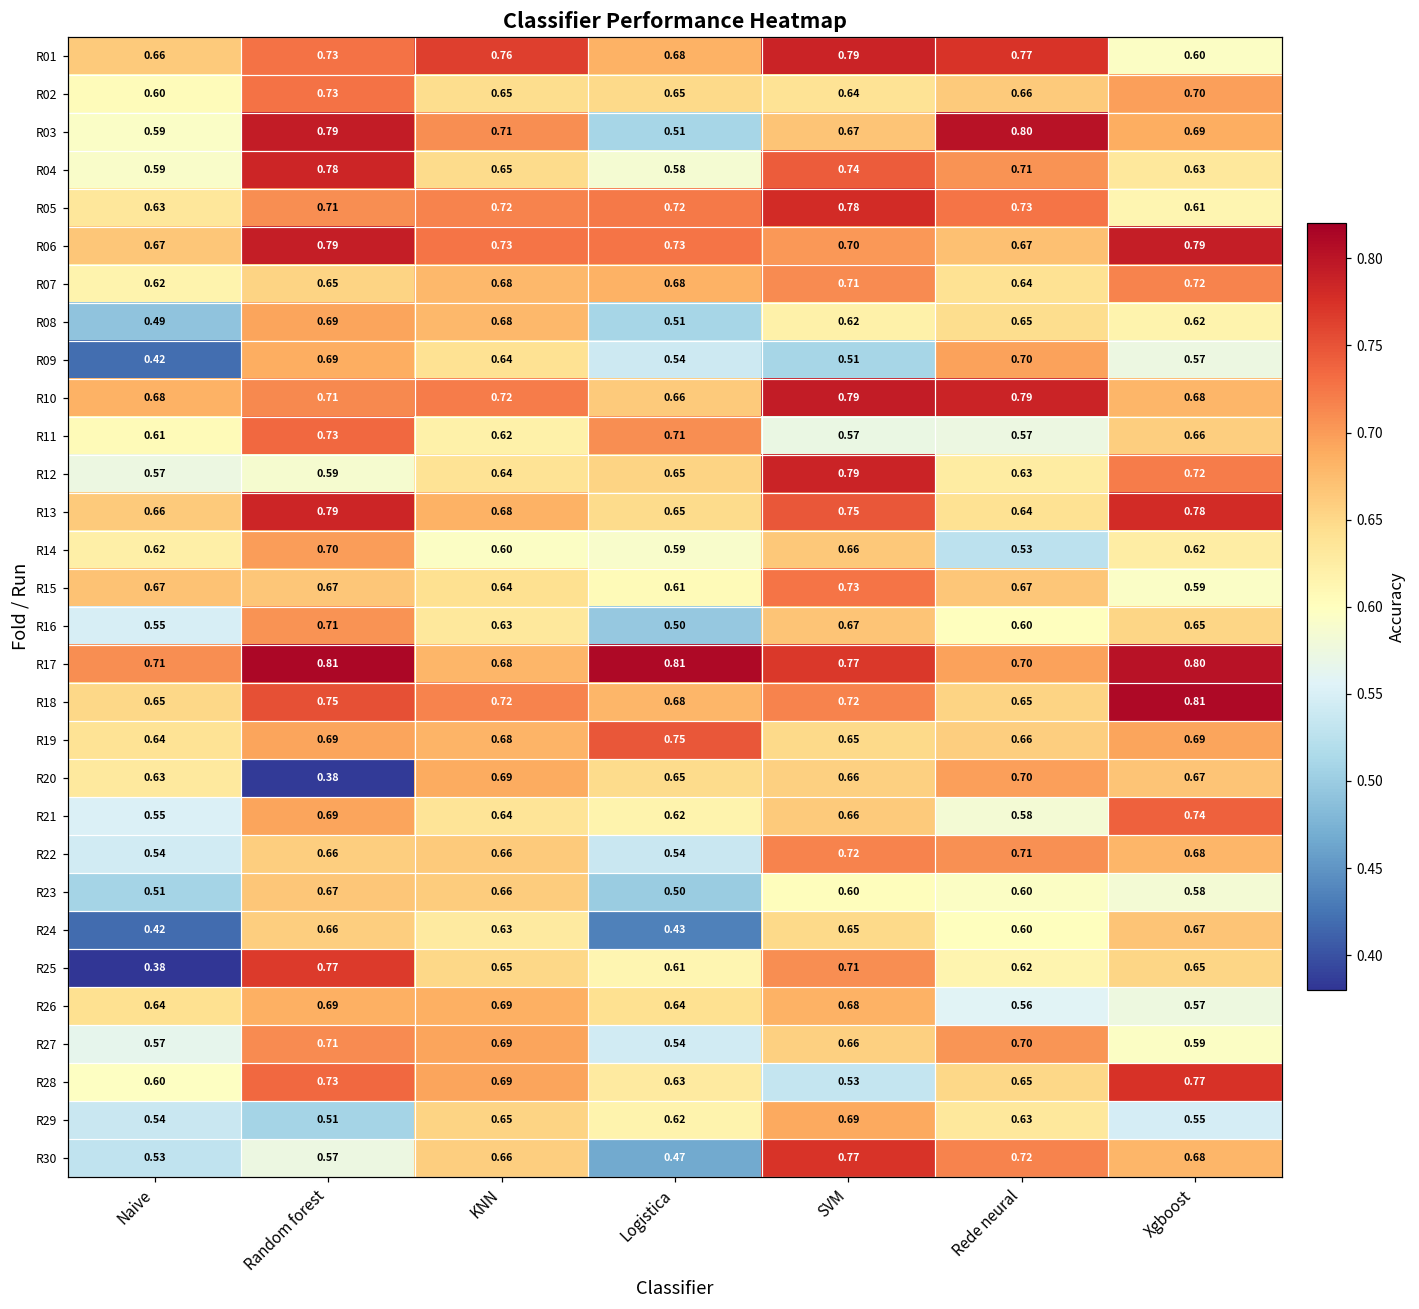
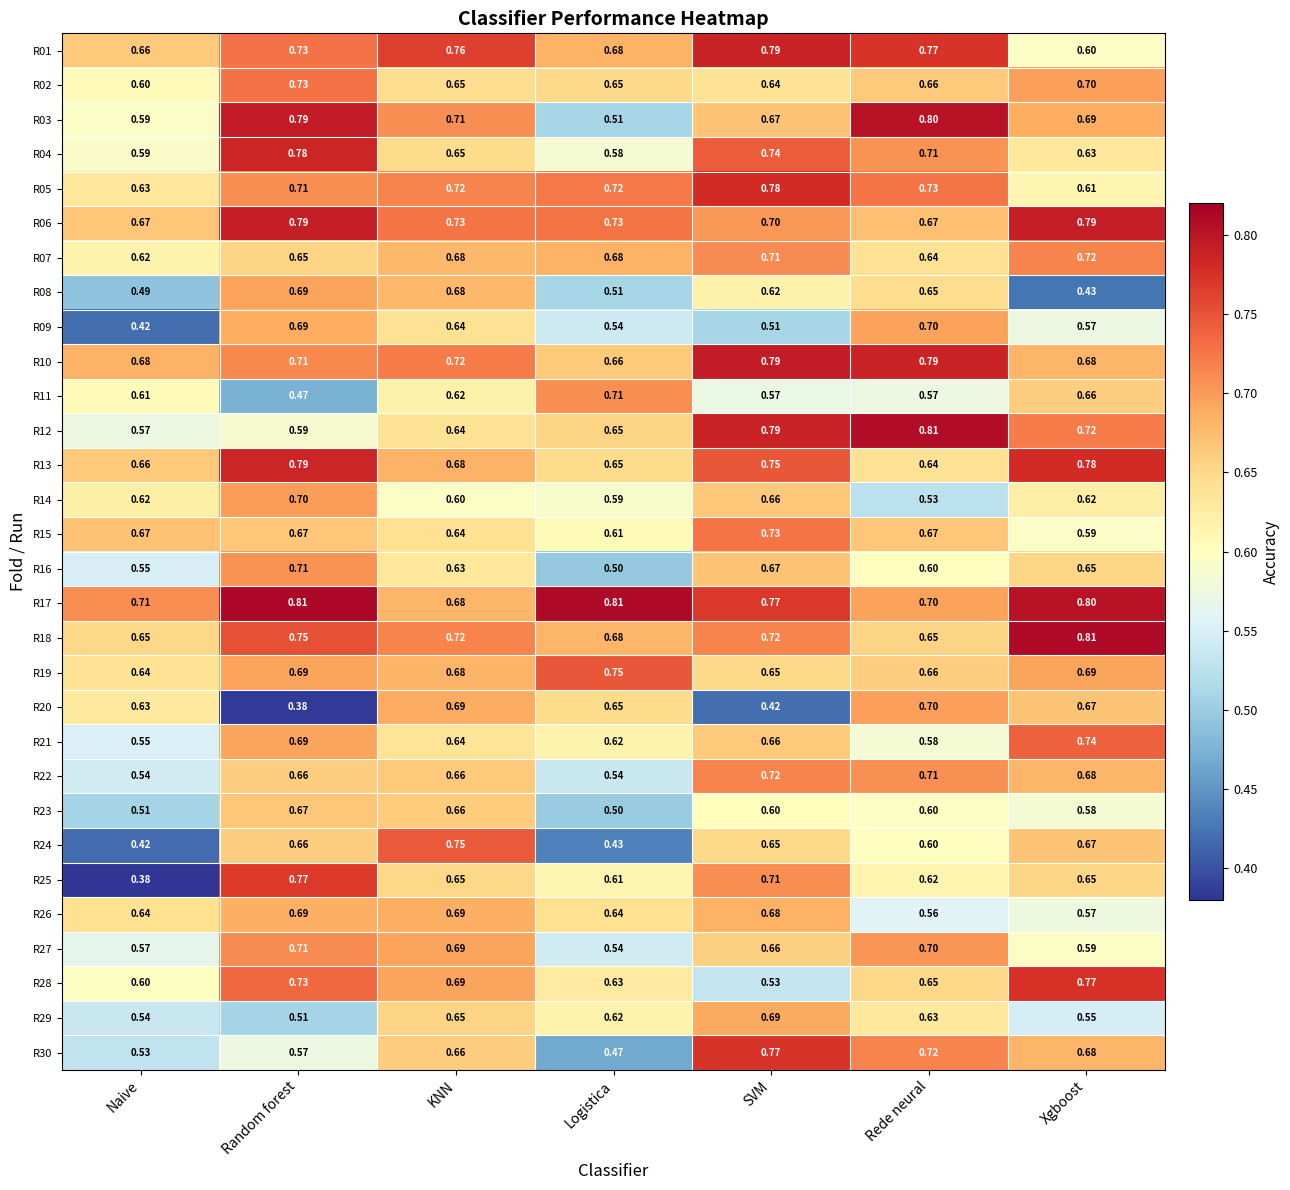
R08, Xgboost: 0.62 -> 0.43
R11, Random forest: 0.73 -> 0.47
R12, Rede neural: 0.63 -> 0.81
R20, SVM: 0.66 -> 0.42
R24, KNN: 0.63 -> 0.75
